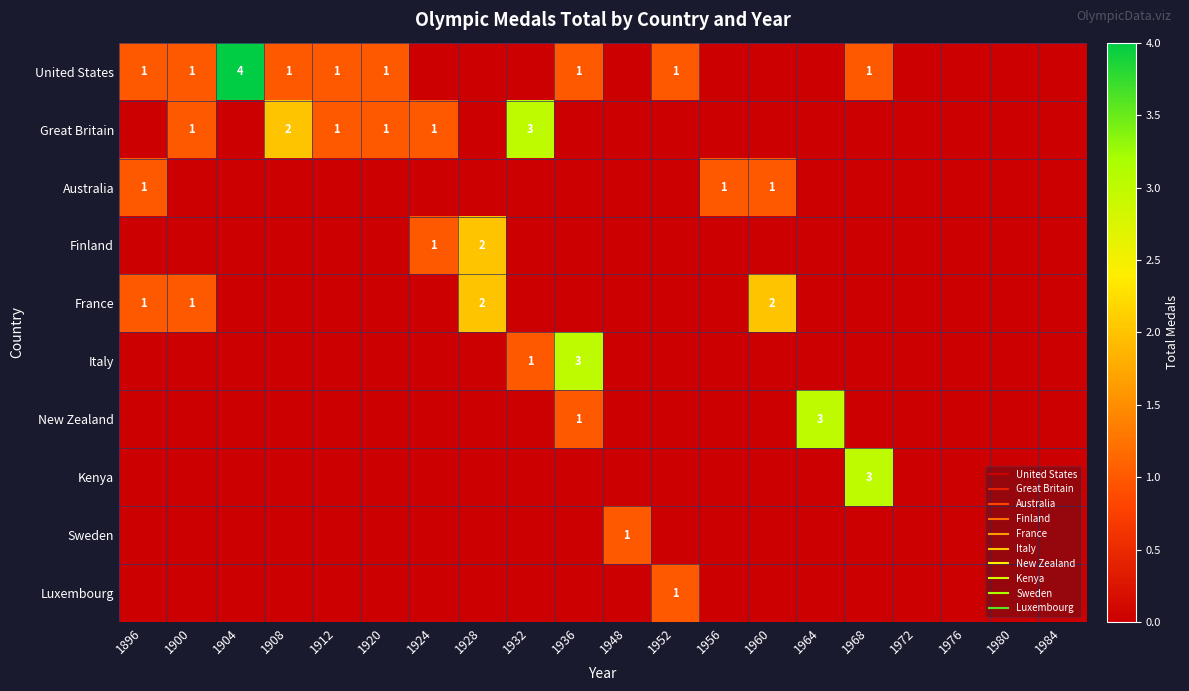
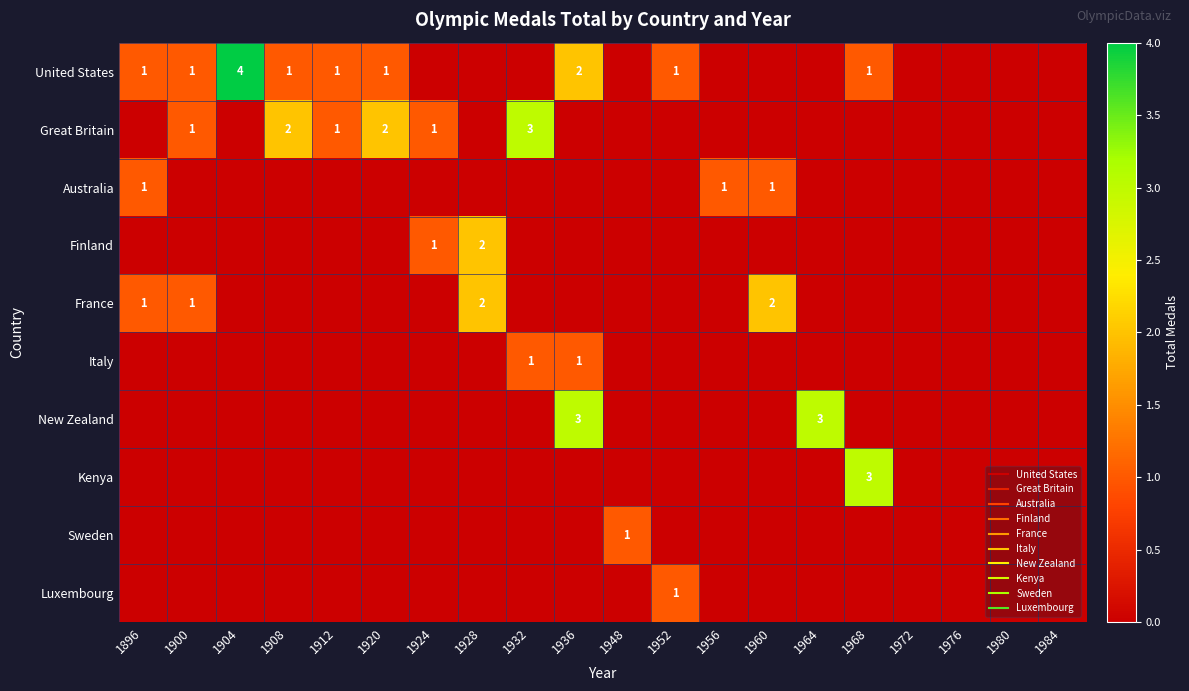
United States, 1936: 1 -> 2
Great Britain, 1920: 1 -> 2
Italy, 1936: 3 -> 1
New Zealand, 1936: 1 -> 3
